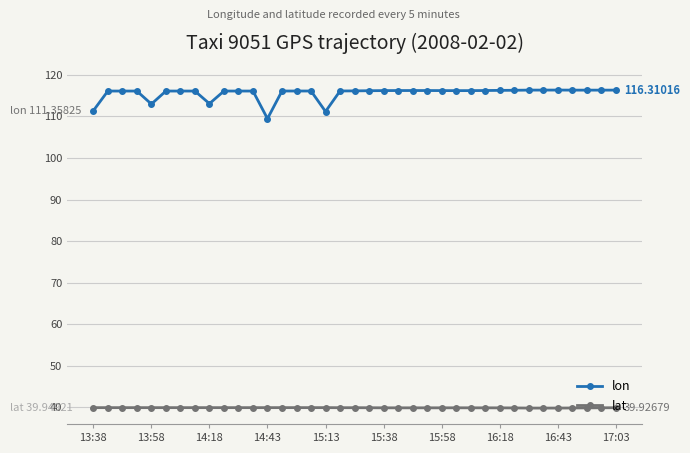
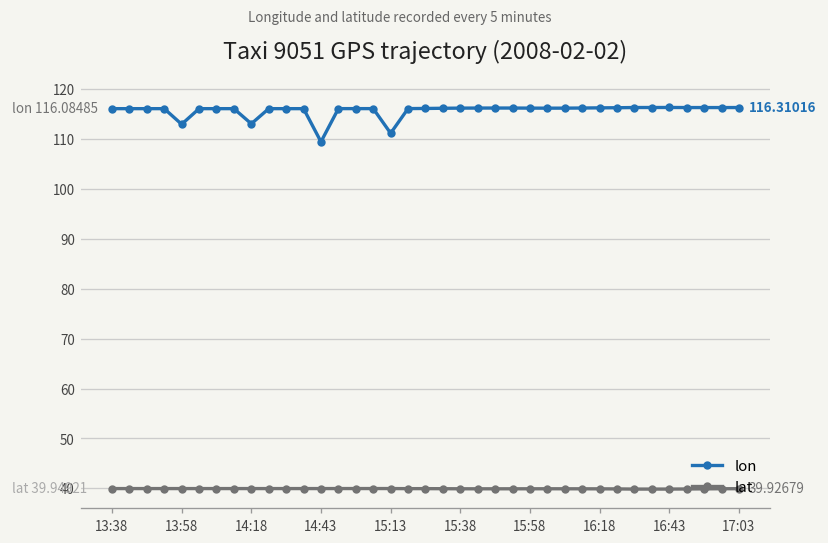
lon, 13:38: 111.35825 -> 116.08485
